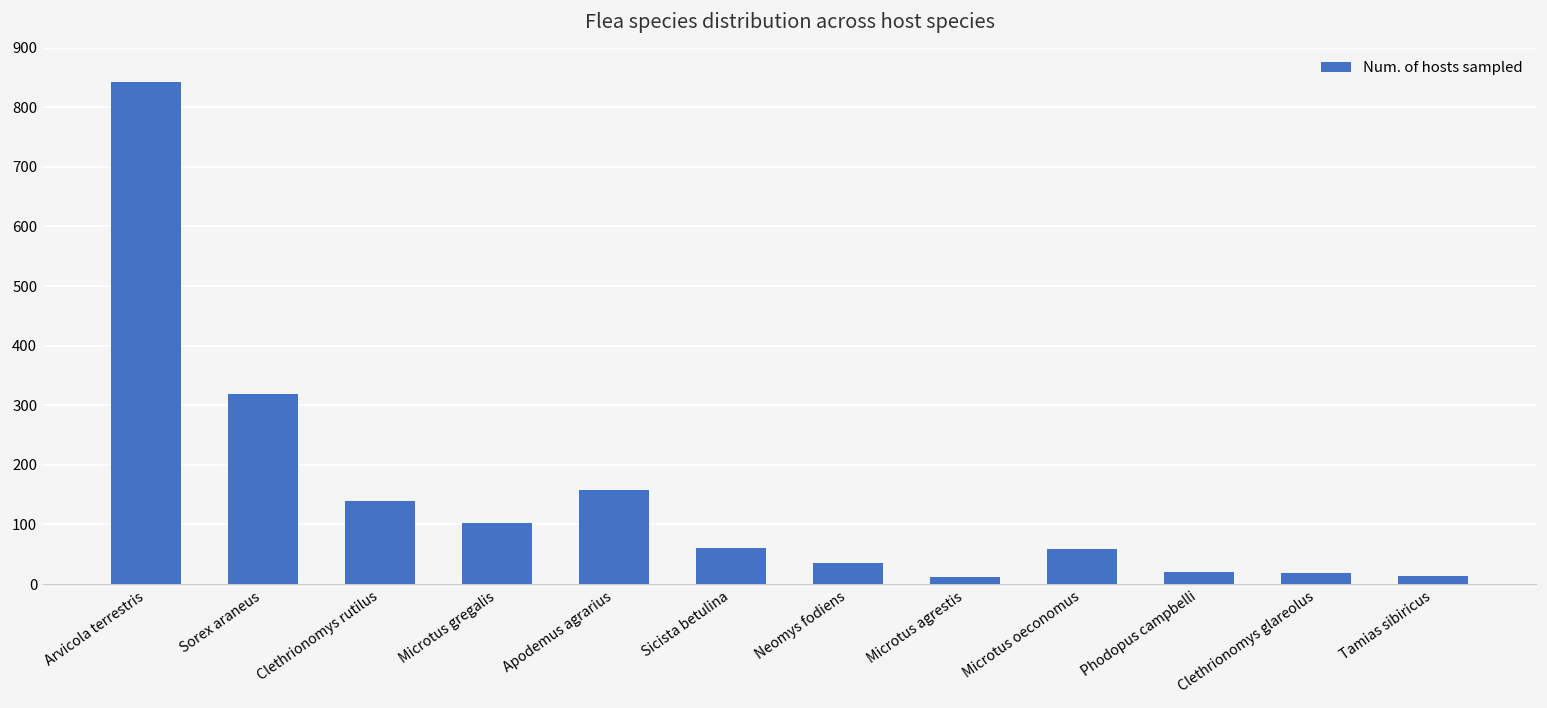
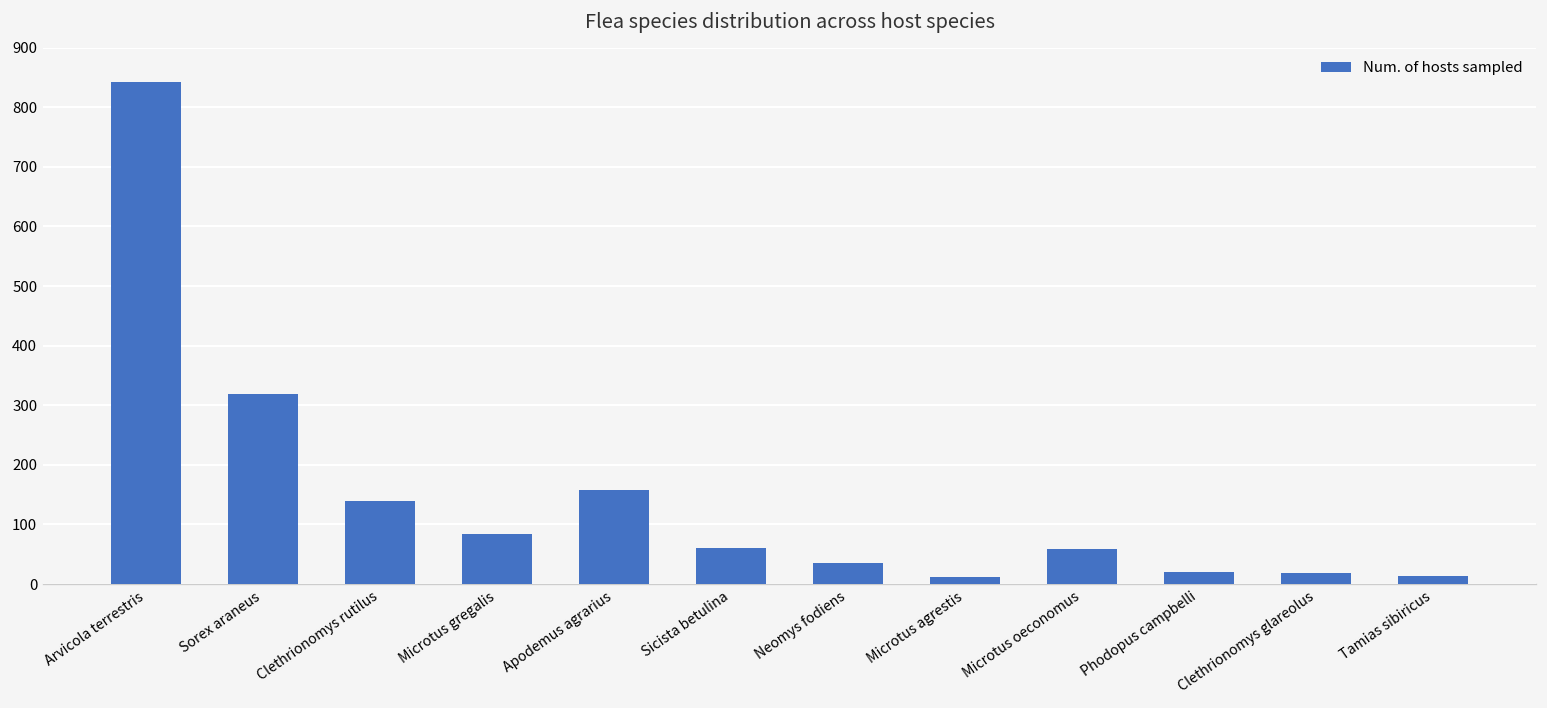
Microtus gregalis: 100 -> 80
